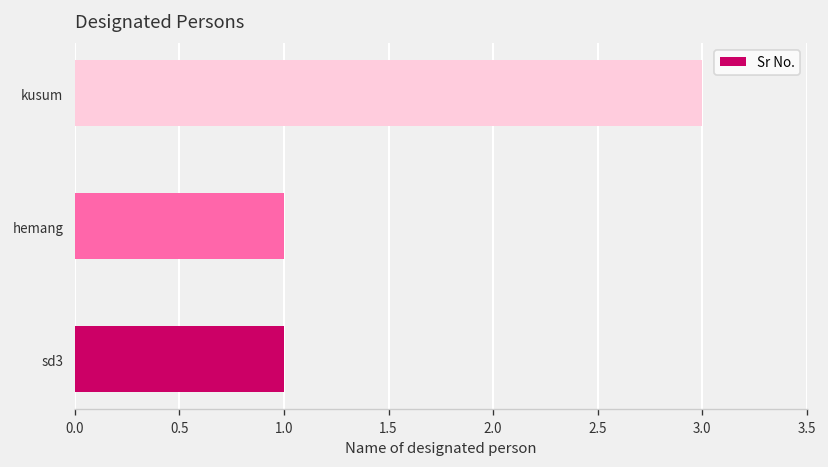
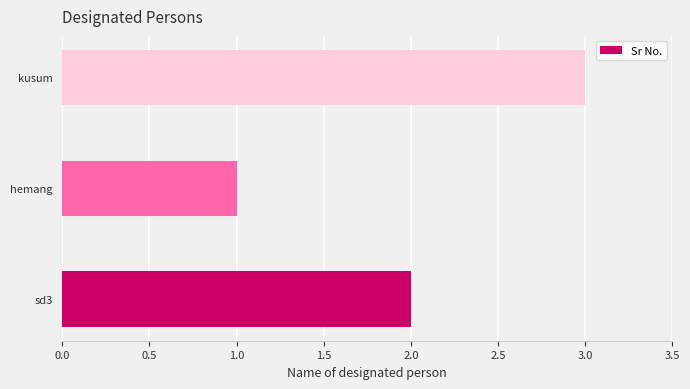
sd3: 1 -> 2
